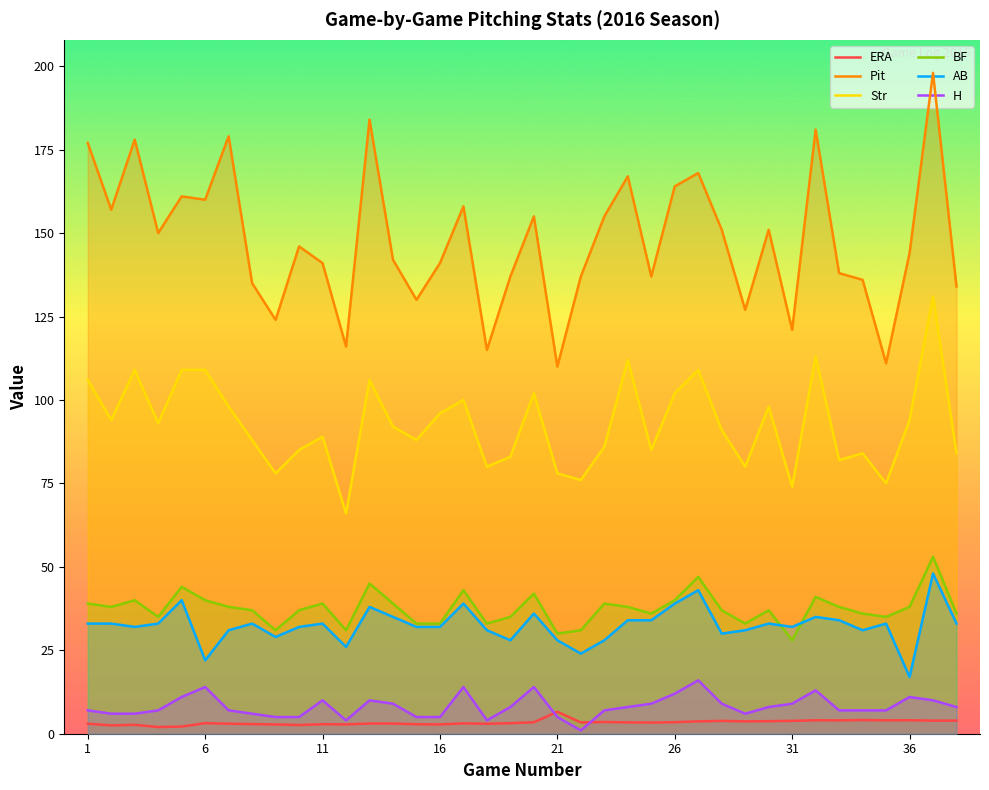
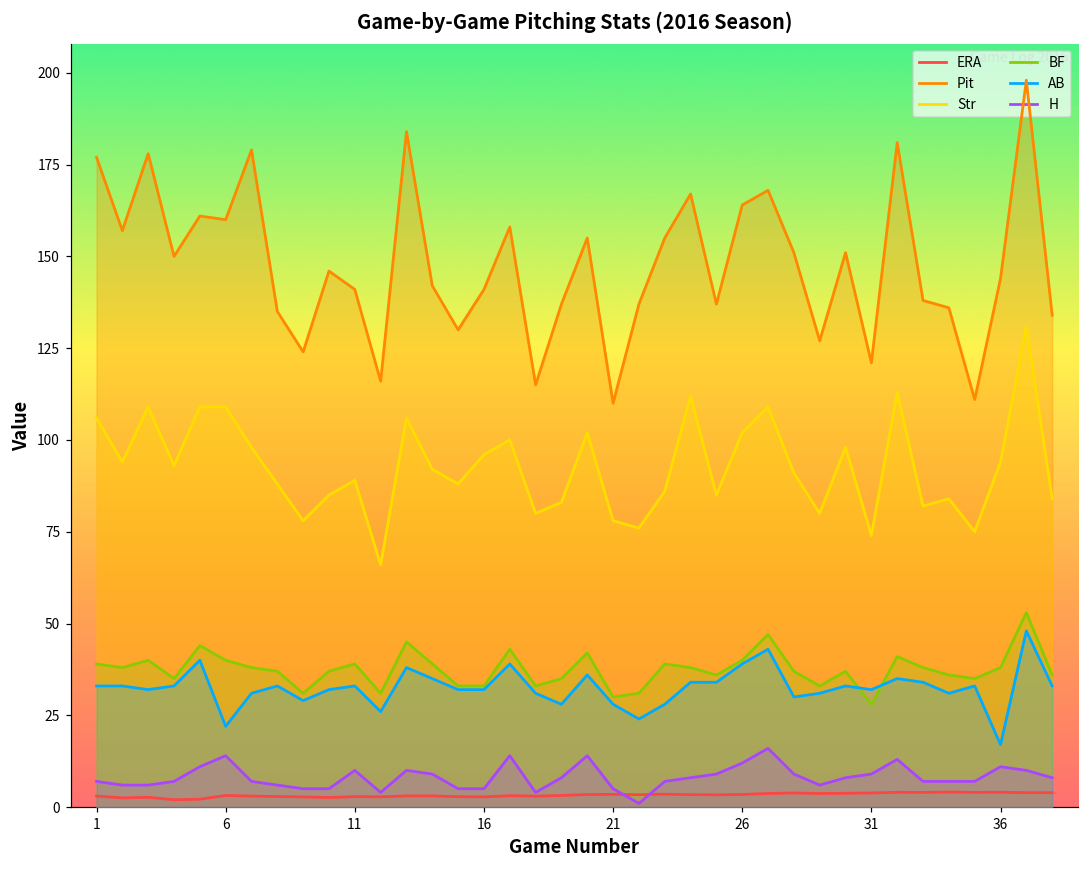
ERA, 21: 7 -> 3
